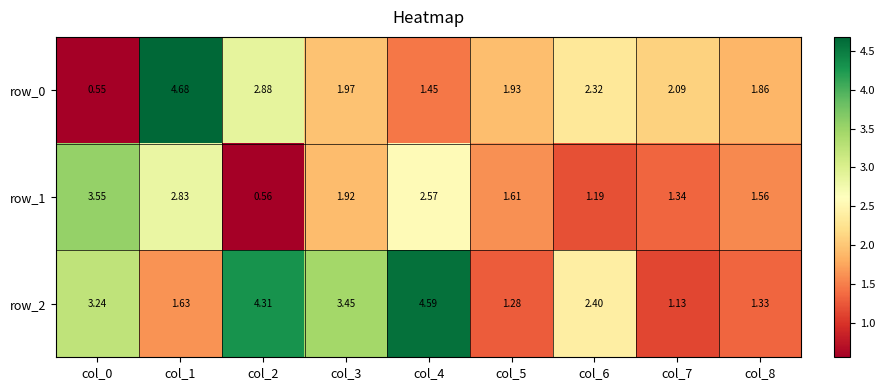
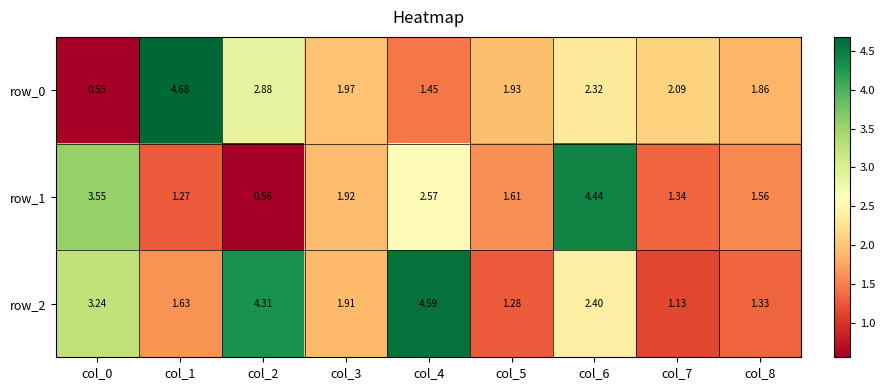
row_1, col_1: 2.83 -> 1.27
row_1, col_6: 1.19 -> 4.44
row_2, col_3: 3.45 -> 1.91
